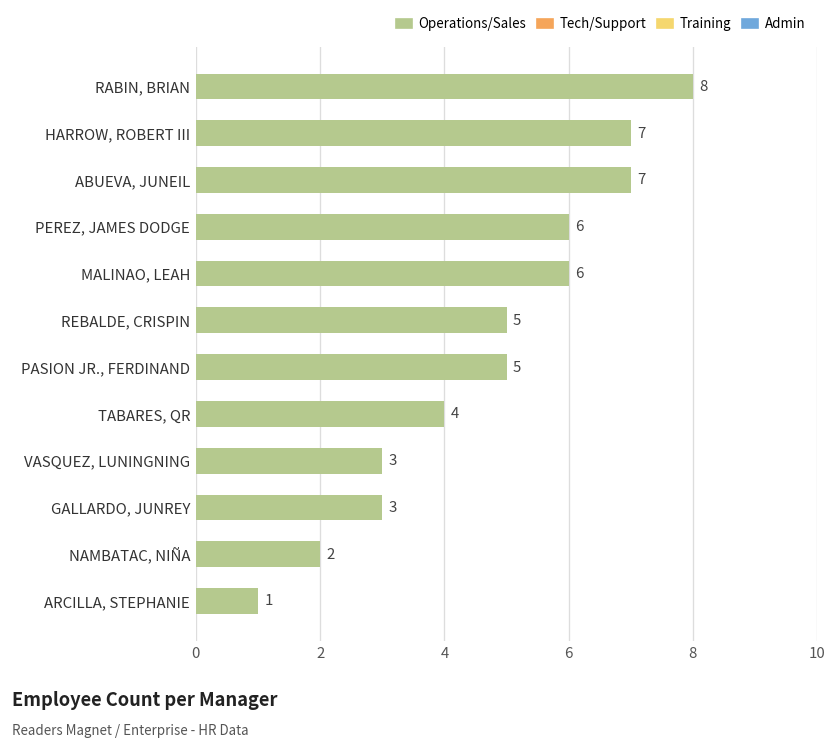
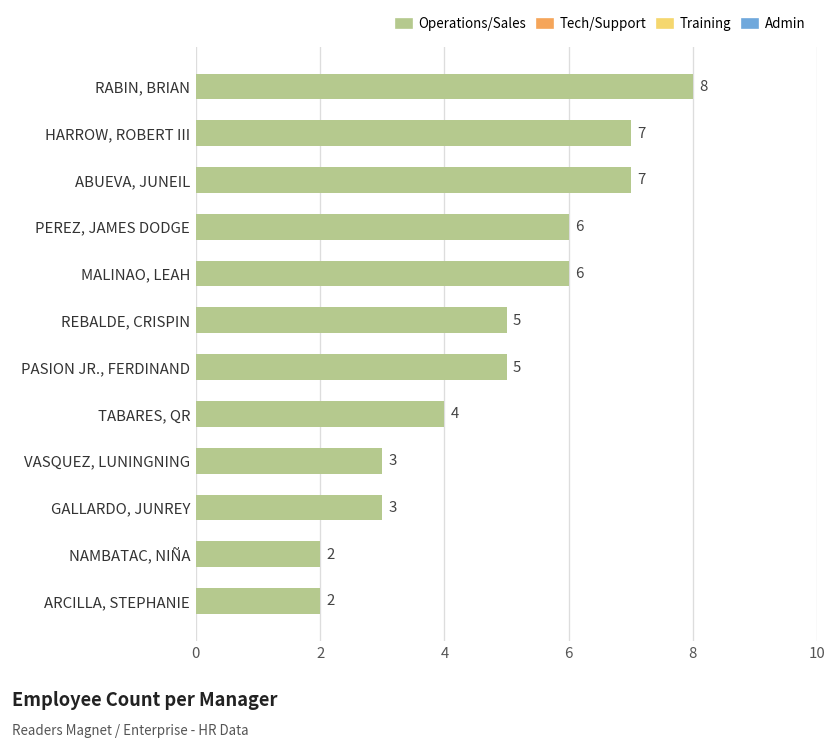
ARCILLA, STEPHANIE: 1 -> 2
